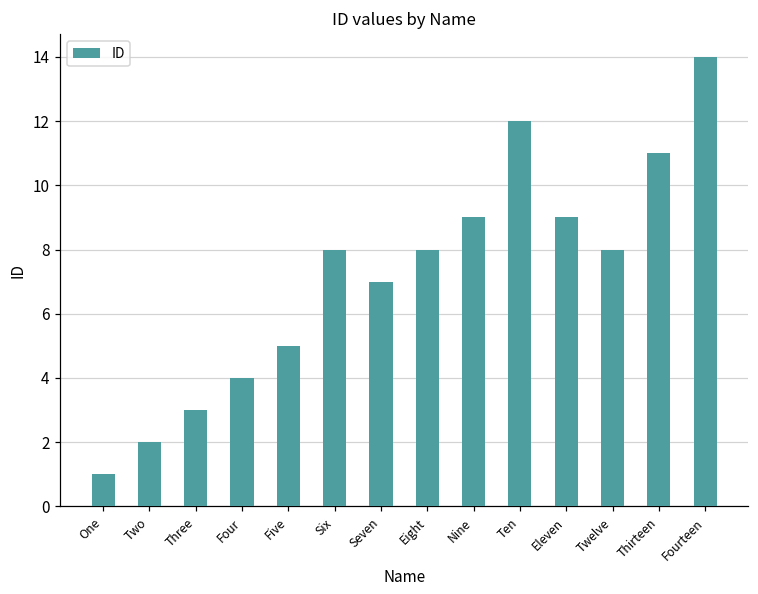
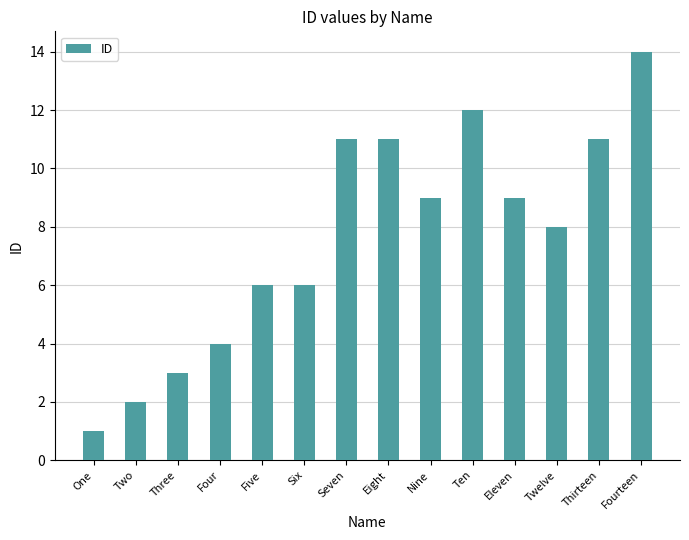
Five: 5 -> 6
Six: 8 -> 6
Seven: 7 -> 11
Eight: 8 -> 11
